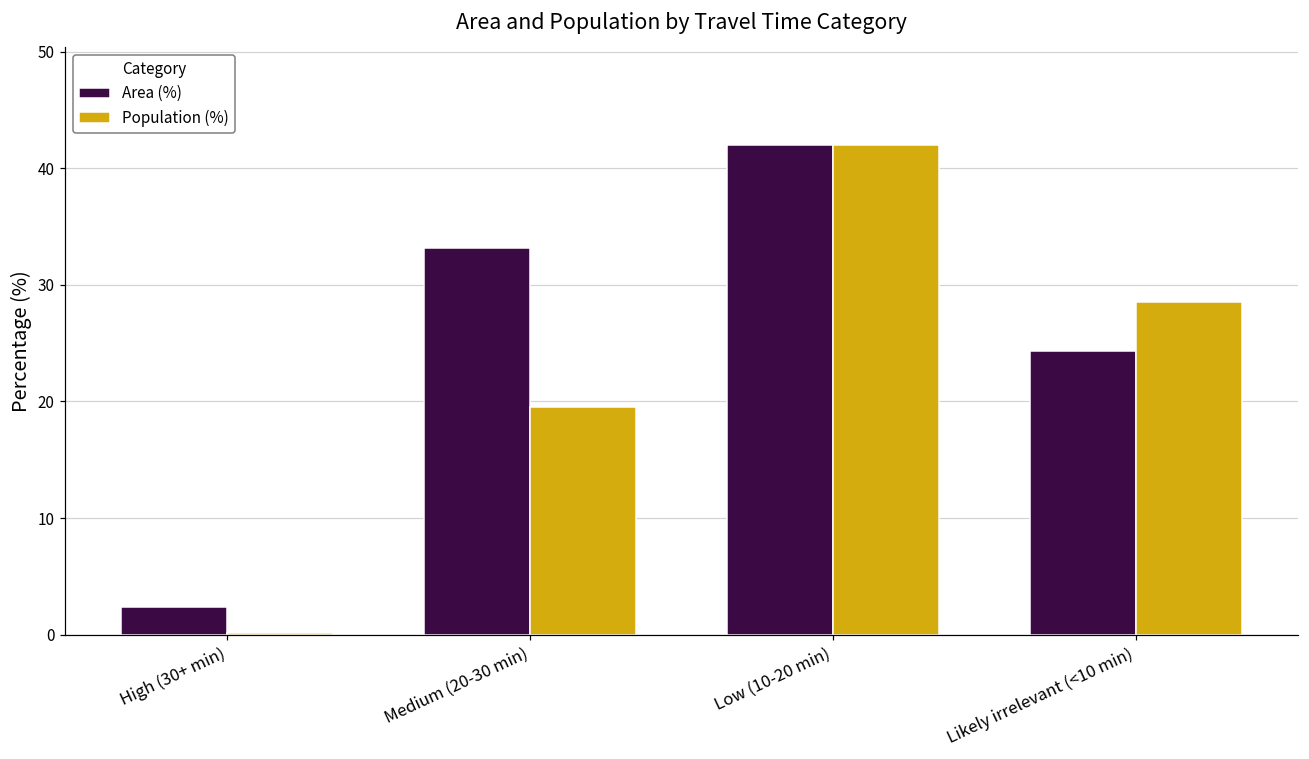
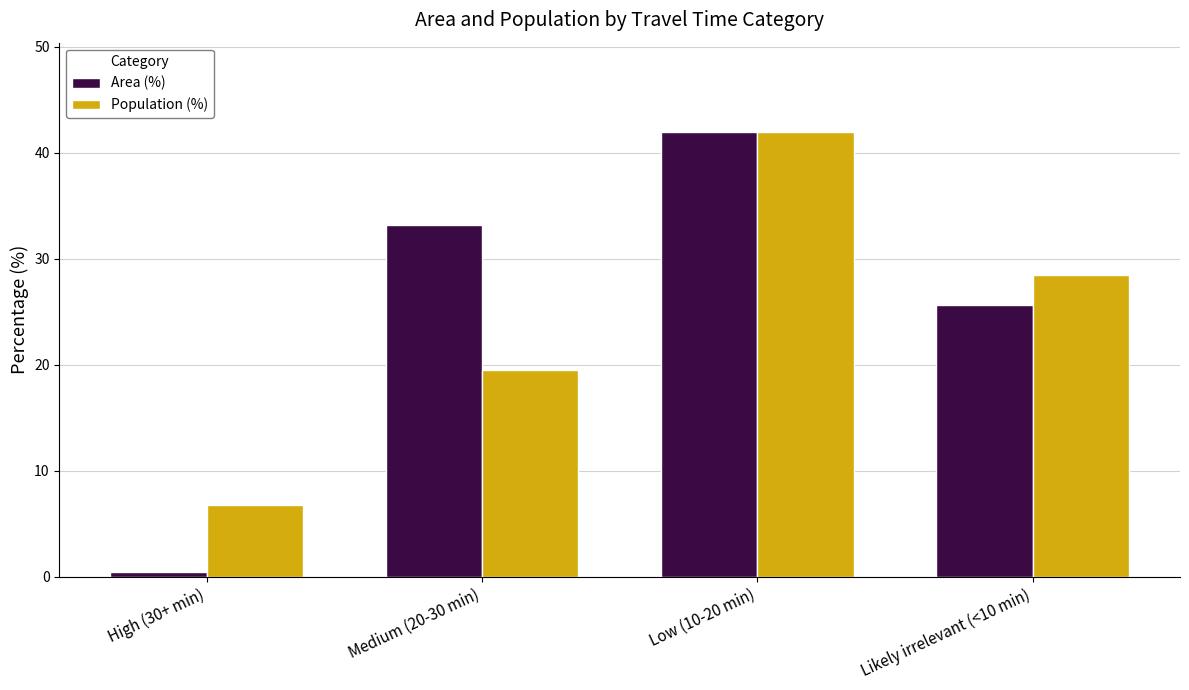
Area (%), High (30+ min): 2.4 -> 0.5
Population (%), High (30+ min): 0.1 -> 6.8
Area (%), Likely irrelevant (<10 min): 24.3 -> 25.7
